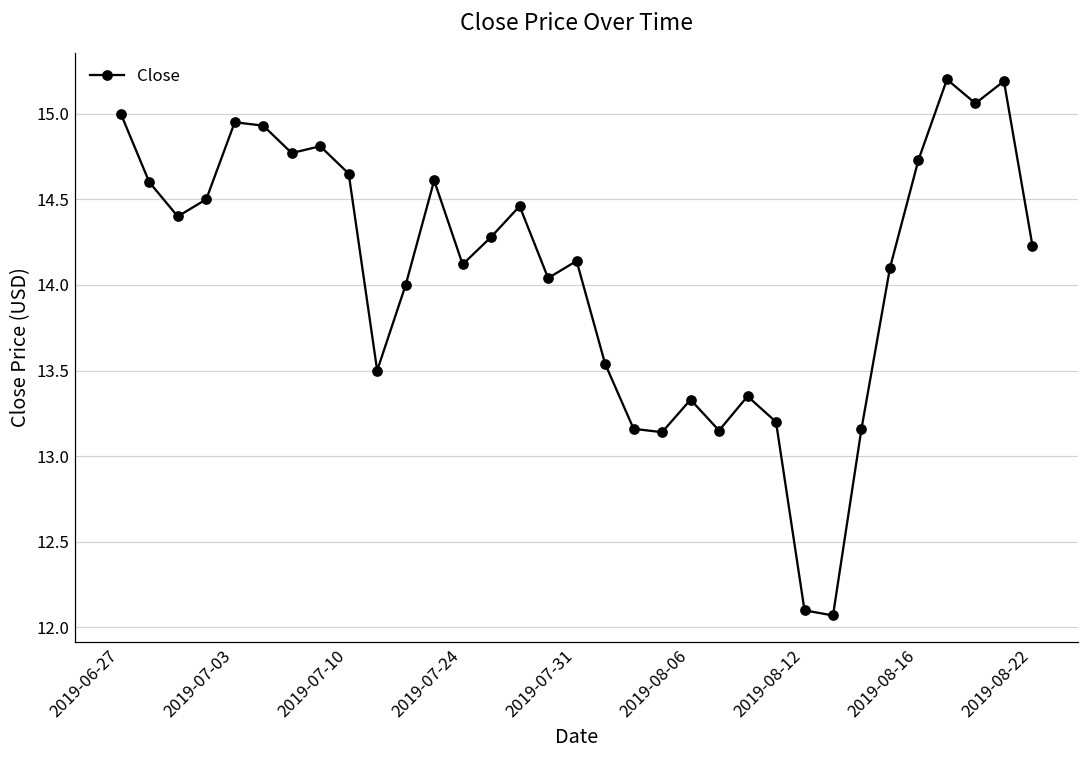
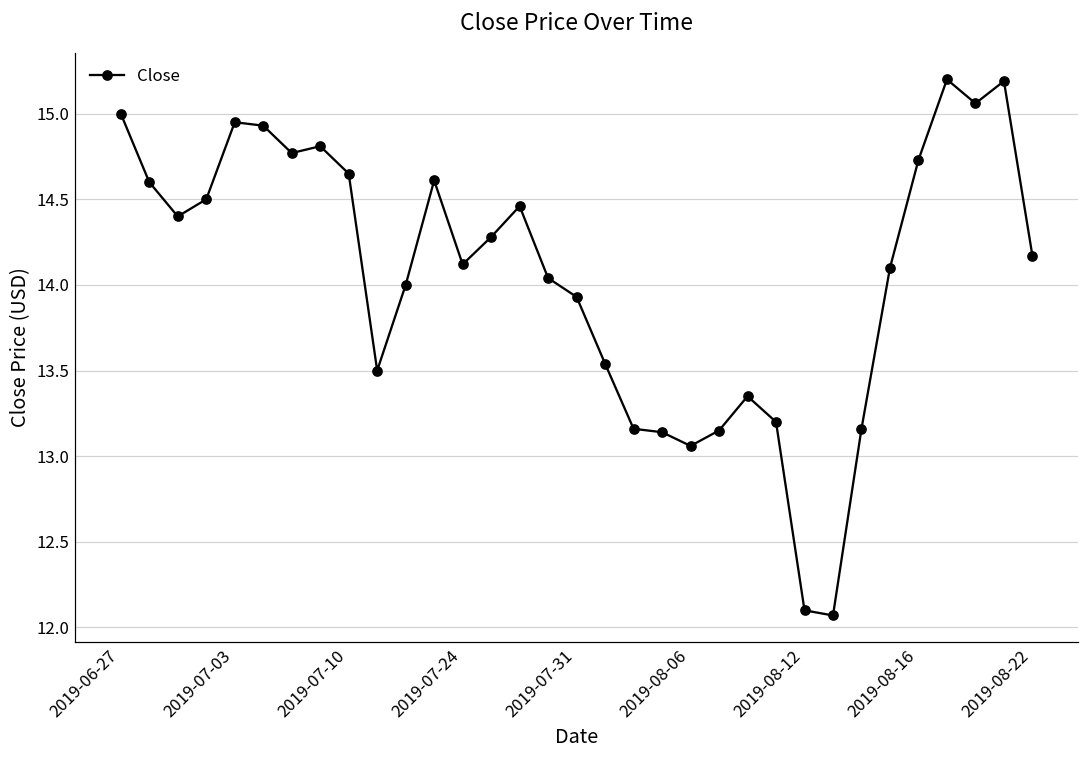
2019-07-31: 14.14 -> 13.93
2019-08-06: 13.33 -> 13.06
2019-08-22: 14.23 -> 14.17
